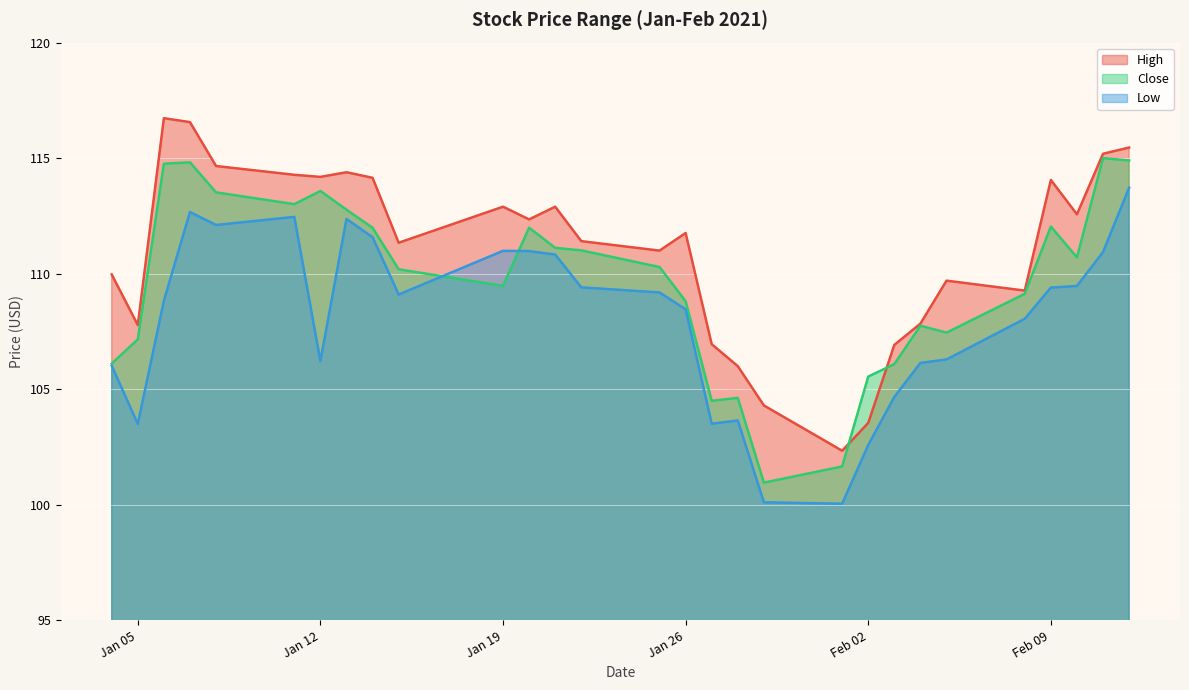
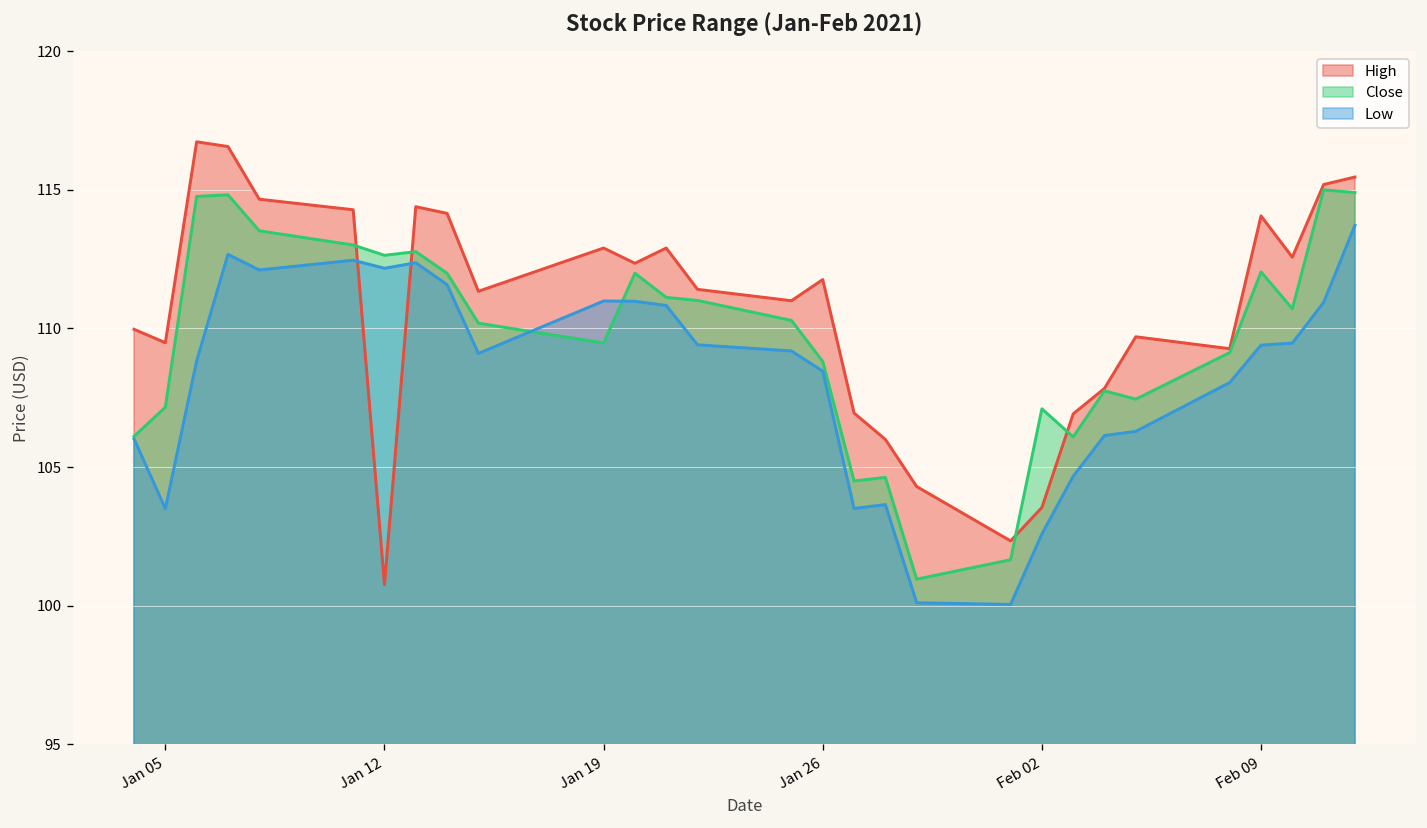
High, Jan 05: 107.8 -> 109.5
High, Jan 12: 114.2 -> 100.8
Close, Jan 12: 113.6 -> 112.6
Low, Jan 12: 106.2 -> 112.2
Close, Feb 02: 105.6 -> 107.1
